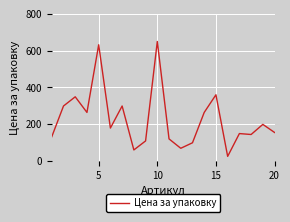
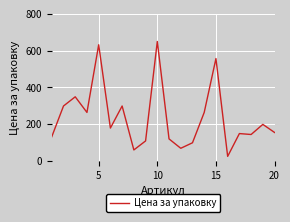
15: 360 -> 560
